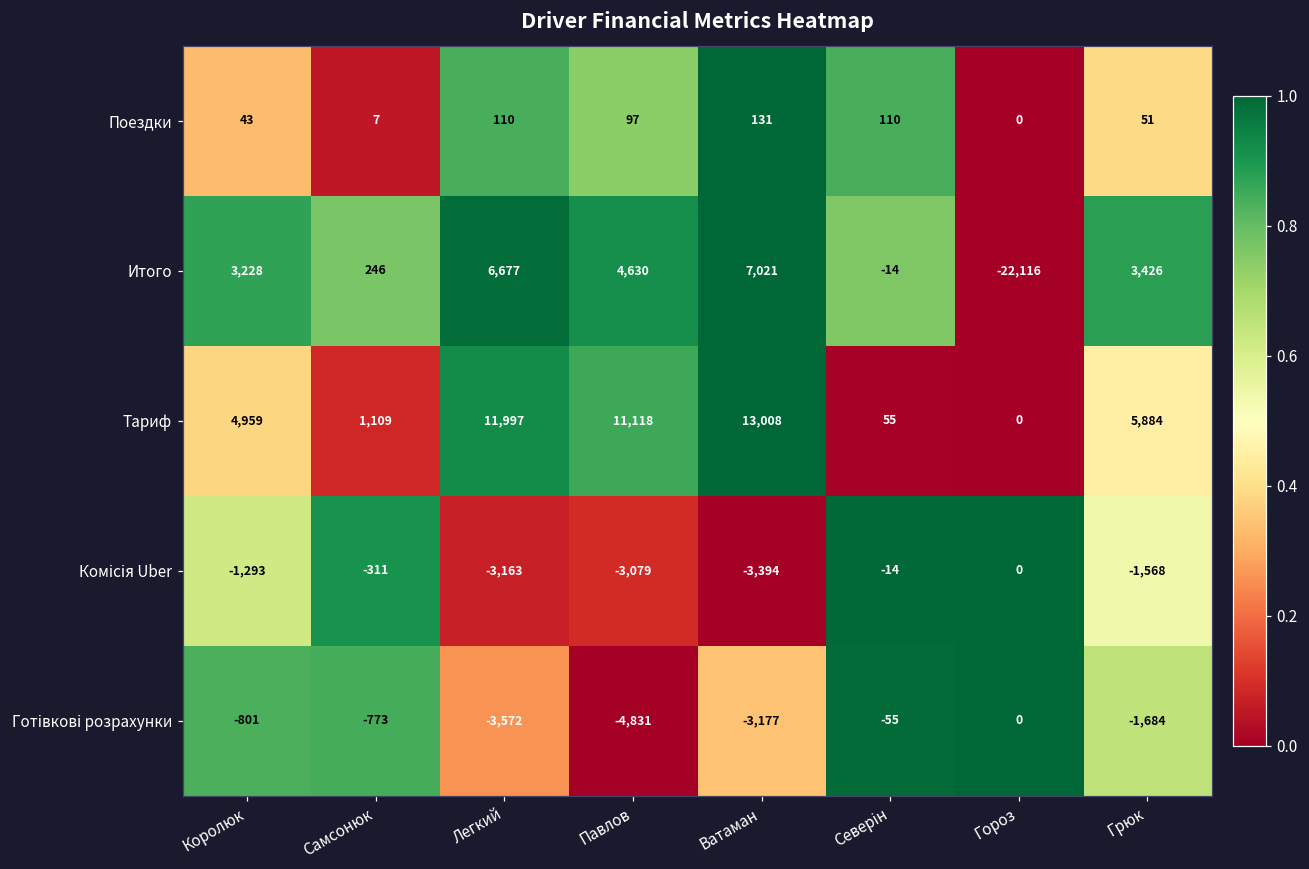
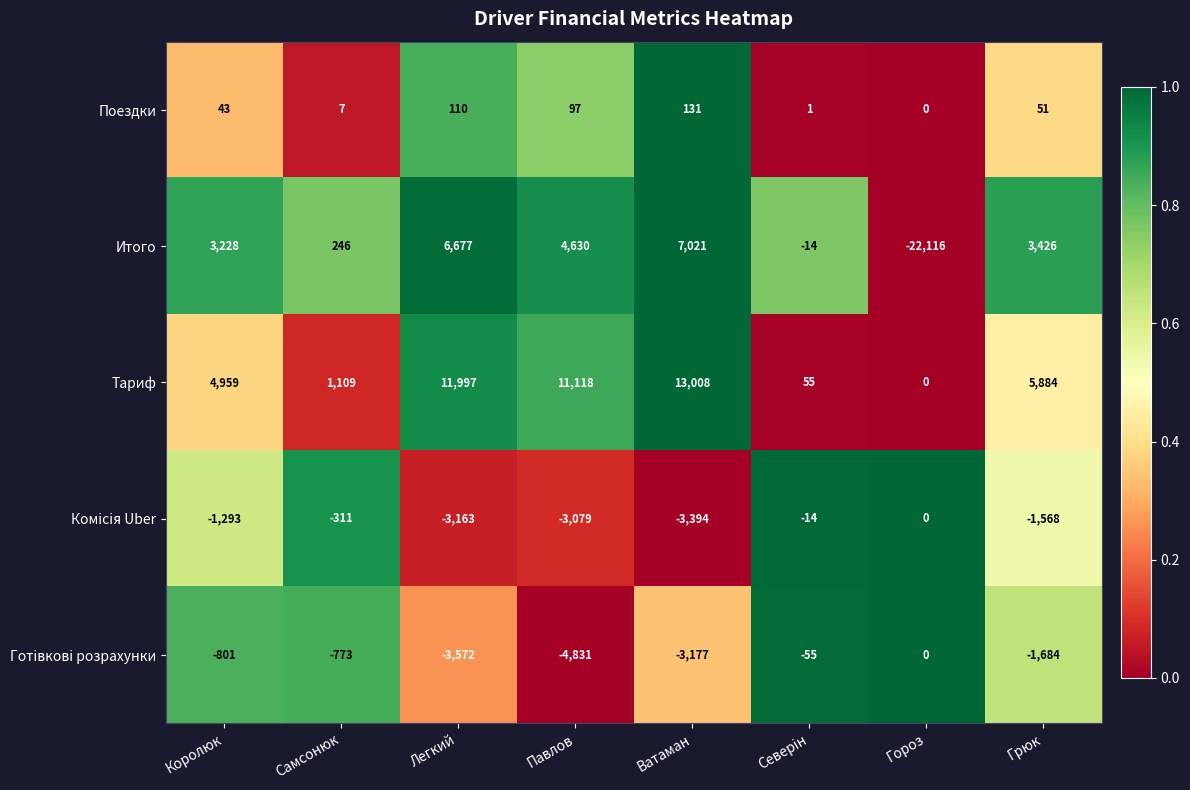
Поездки, Северін: 110 -> 1
